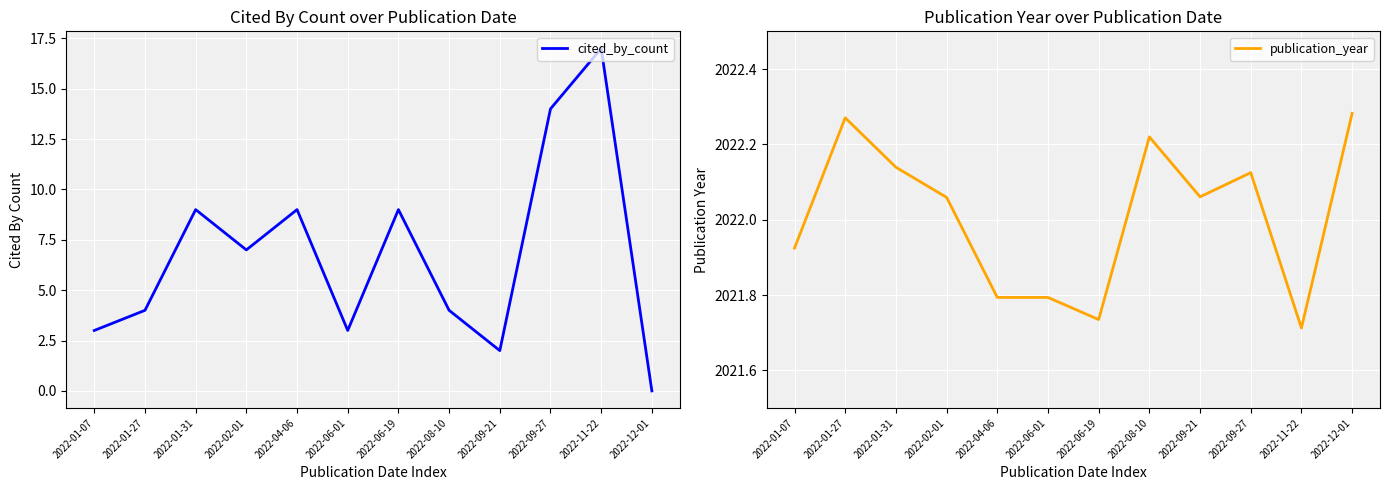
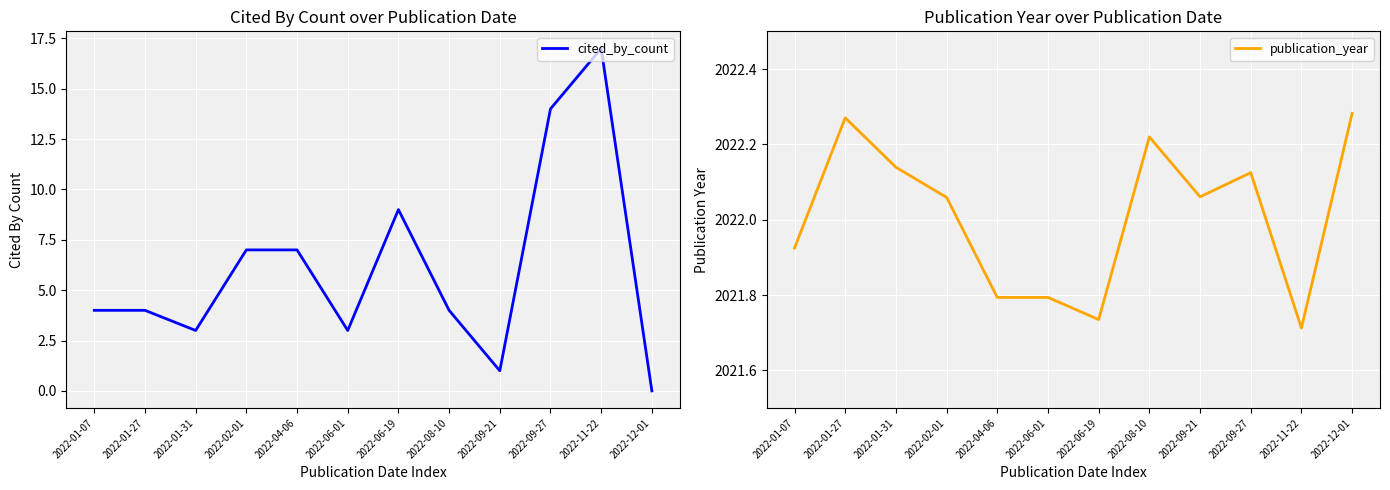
Cited By Count over Publication Date, 2022-01-07: 3 -> 4
Cited By Count over Publication Date, 2022-01-31: 9 -> 3
Cited By Count over Publication Date, 2022-04-06: 9 -> 7
Cited By Count over Publication Date, 2022-09-21: 2 -> 1
